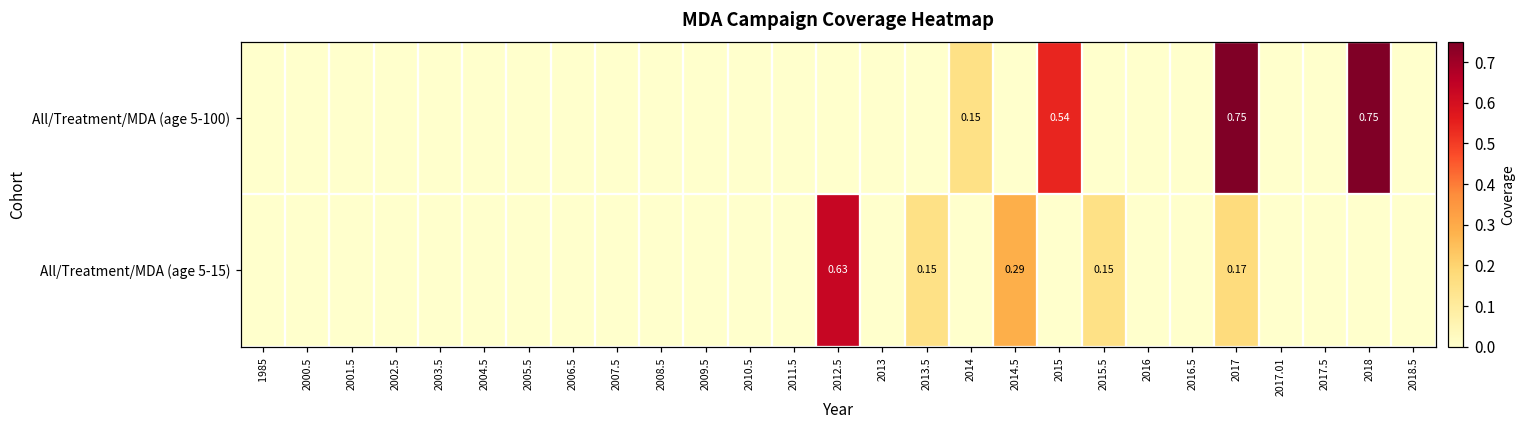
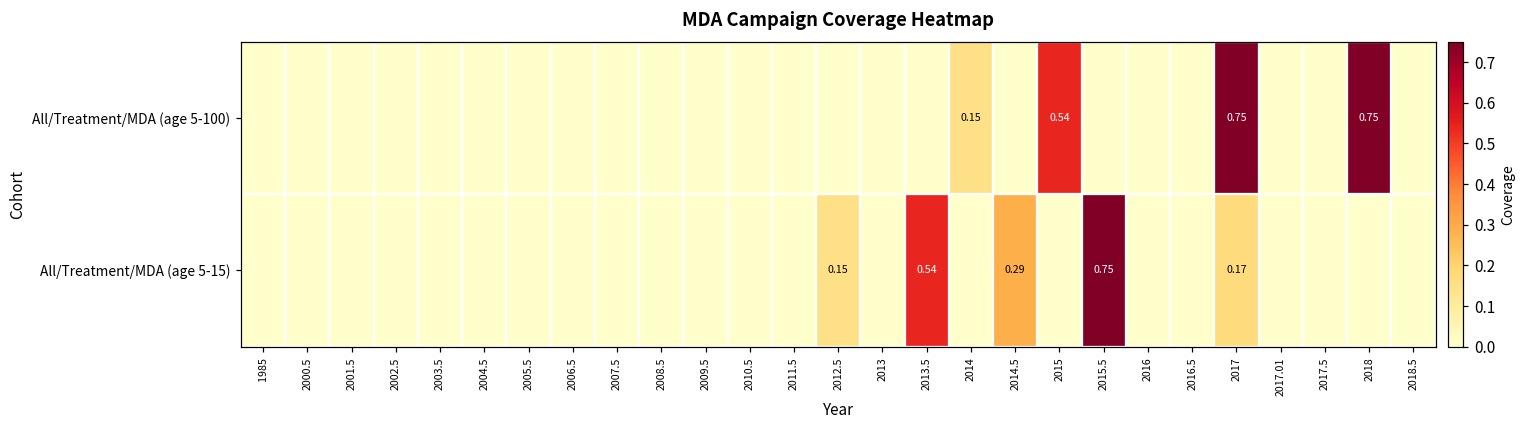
All/Treatment/MDA (age 5-15), 2012.5: 0.63 -> 0.15
All/Treatment/MDA (age 5-15), 2013.5: 0.15 -> 0.54
All/Treatment/MDA (age 5-15), 2015.5: 0.15 -> 0.75
